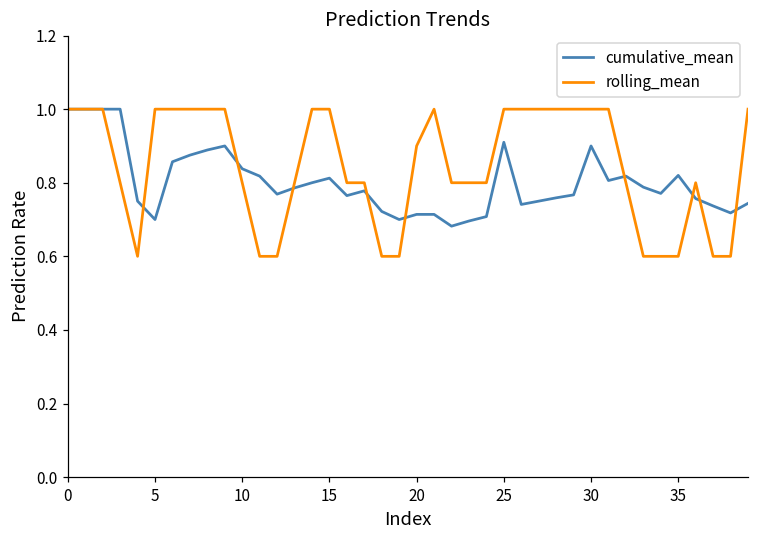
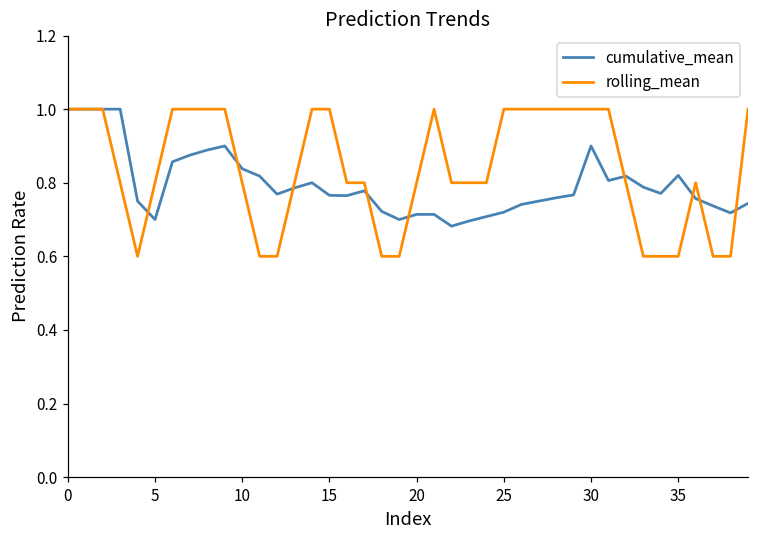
rolling_mean, 5: 1.0 -> 0.8
cumulative_mean, 15: 0.81 -> 0.77
rolling_mean, 20: 0.9 -> 0.8
cumulative_mean, 25: 0.91 -> 0.72
